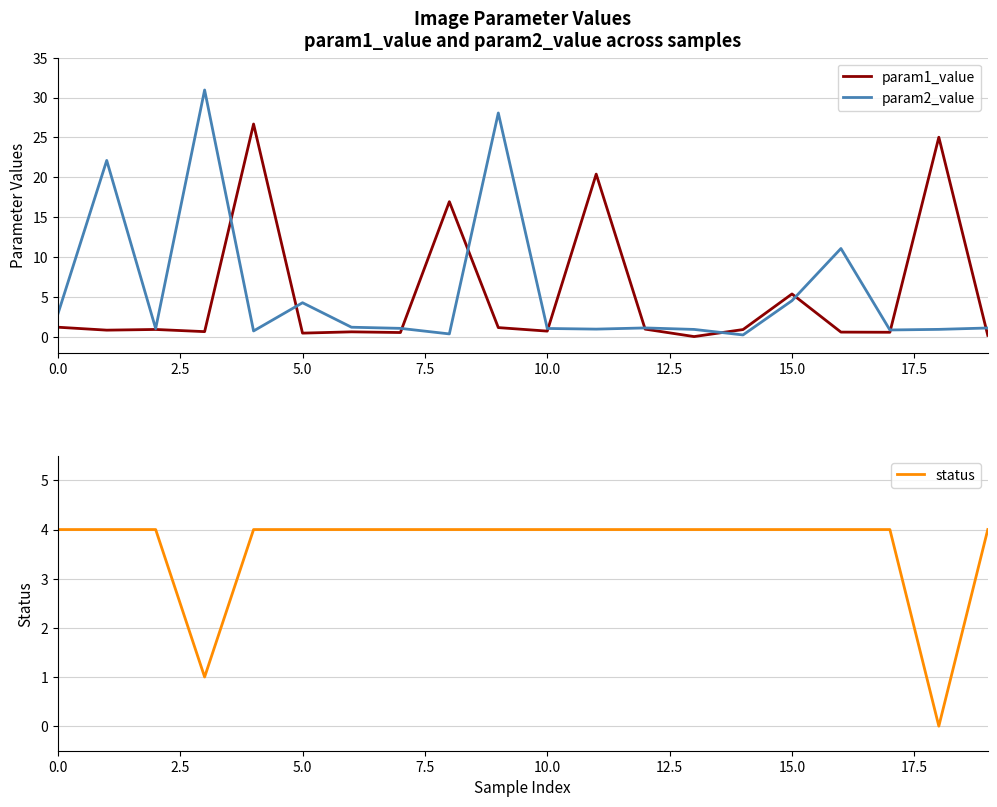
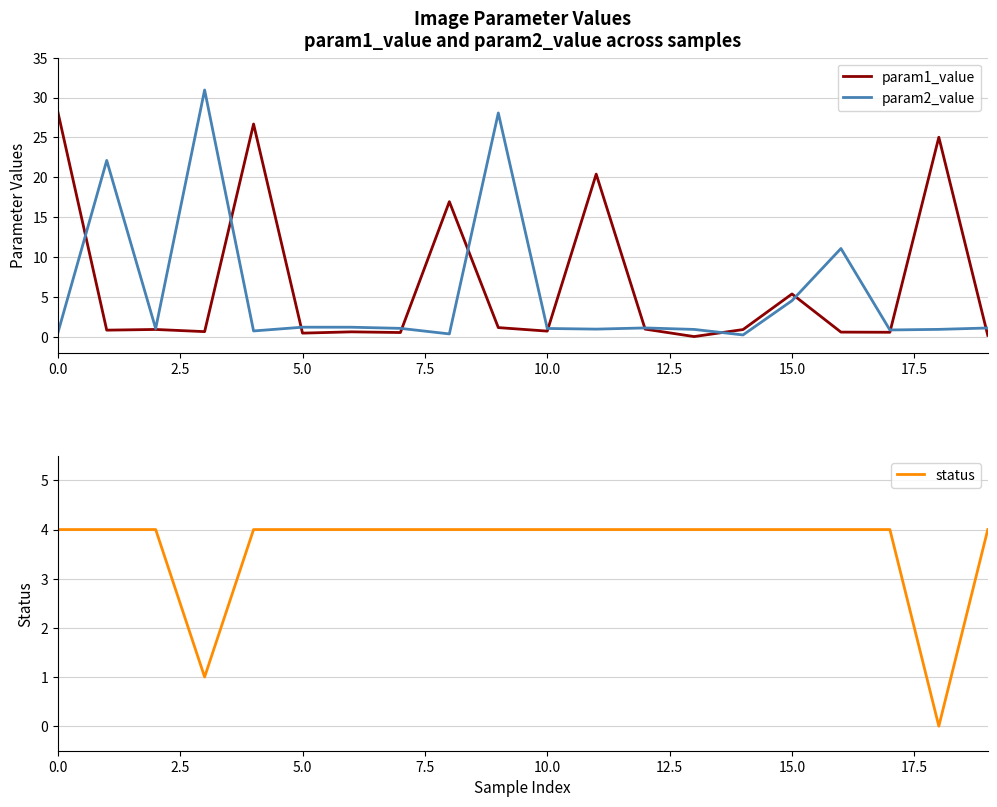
Image Parameter Values param1_value and param2_value across samples, param1_value, 0.0: 1 -> 28
Image Parameter Values param1_value and param2_value across samples, param2_value, 0.0: 3 -> 0
Image Parameter Values param1_value and param2_value across samples, param2_value, 5.0: 4 -> 1
